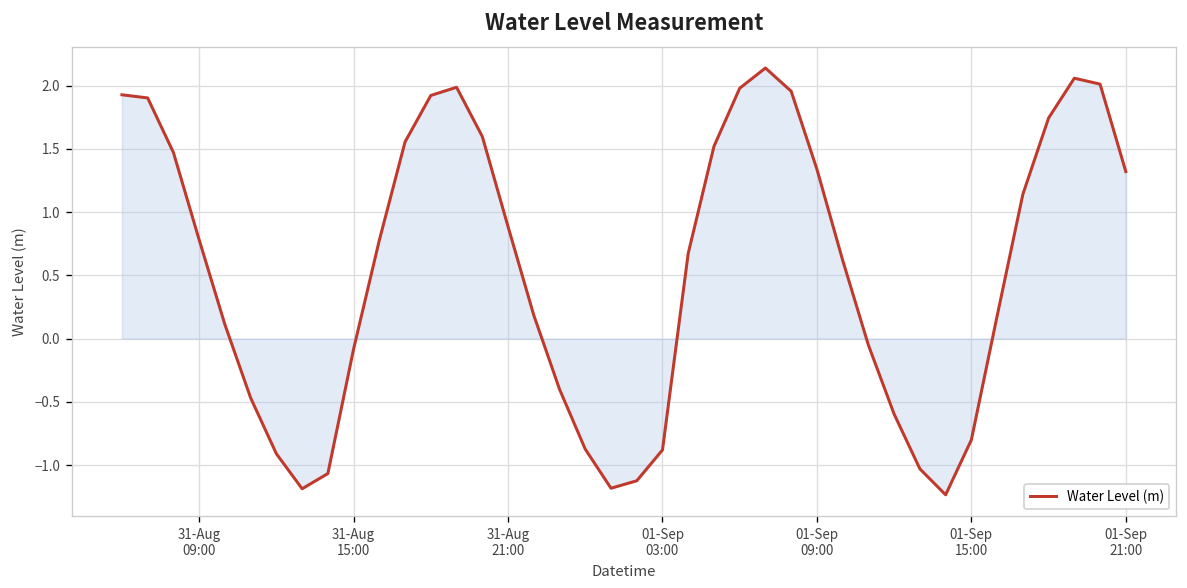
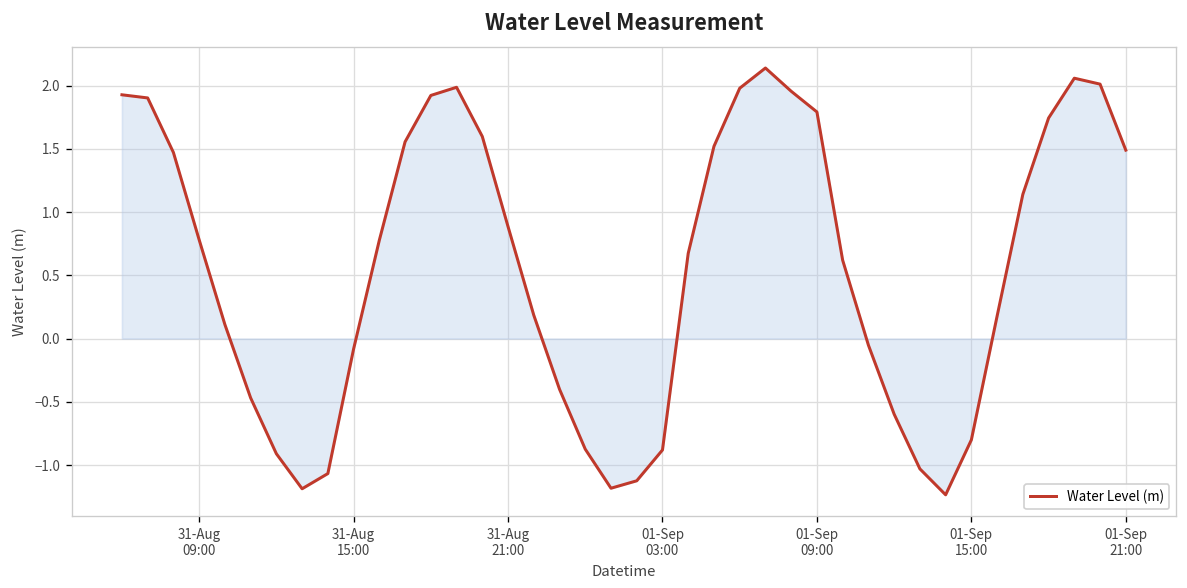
Water Level (m), 01-Sep 09:00: 1.34 -> 1.79
Water Level (m), 01-Sep 21:00: 1.32 -> 1.49
